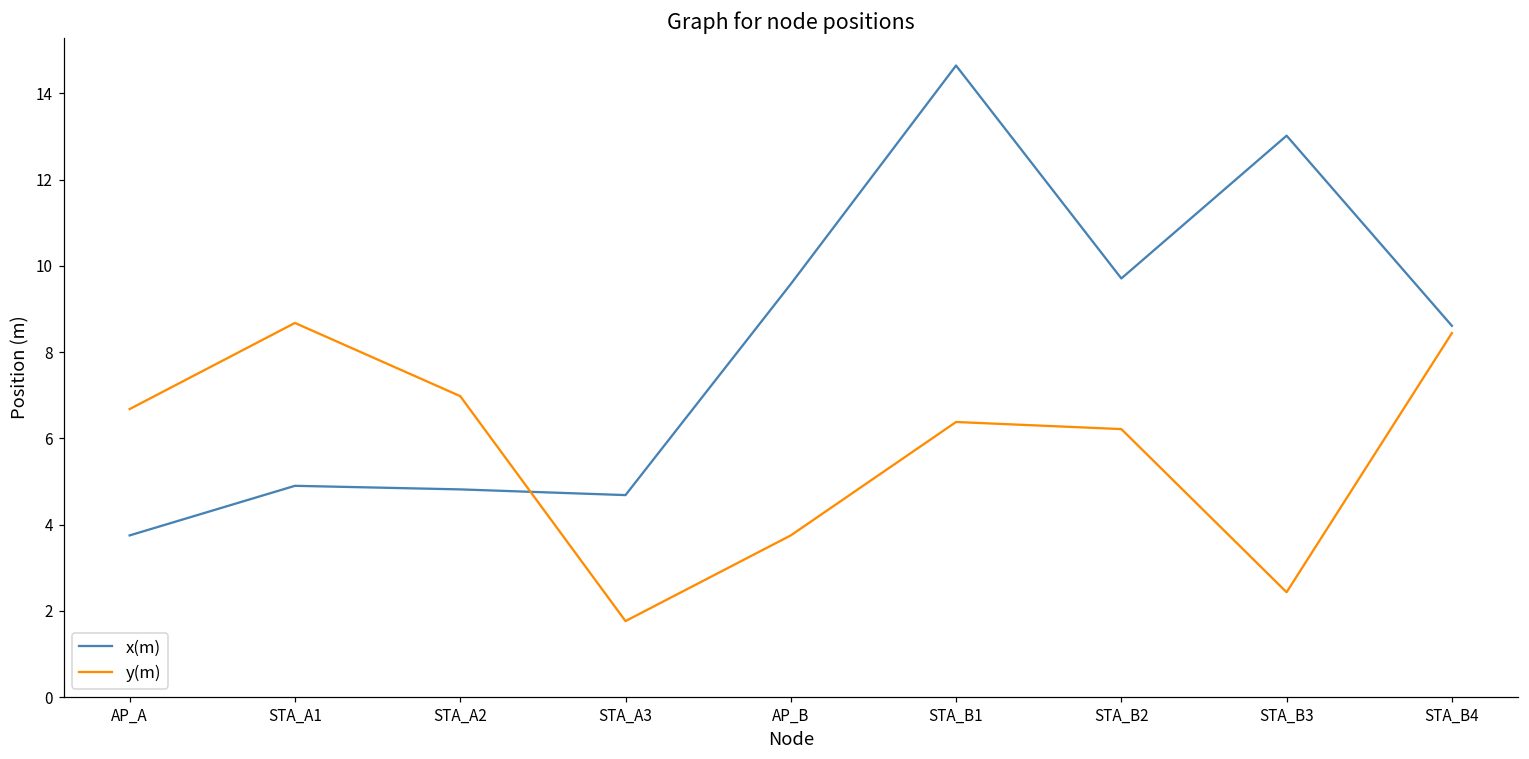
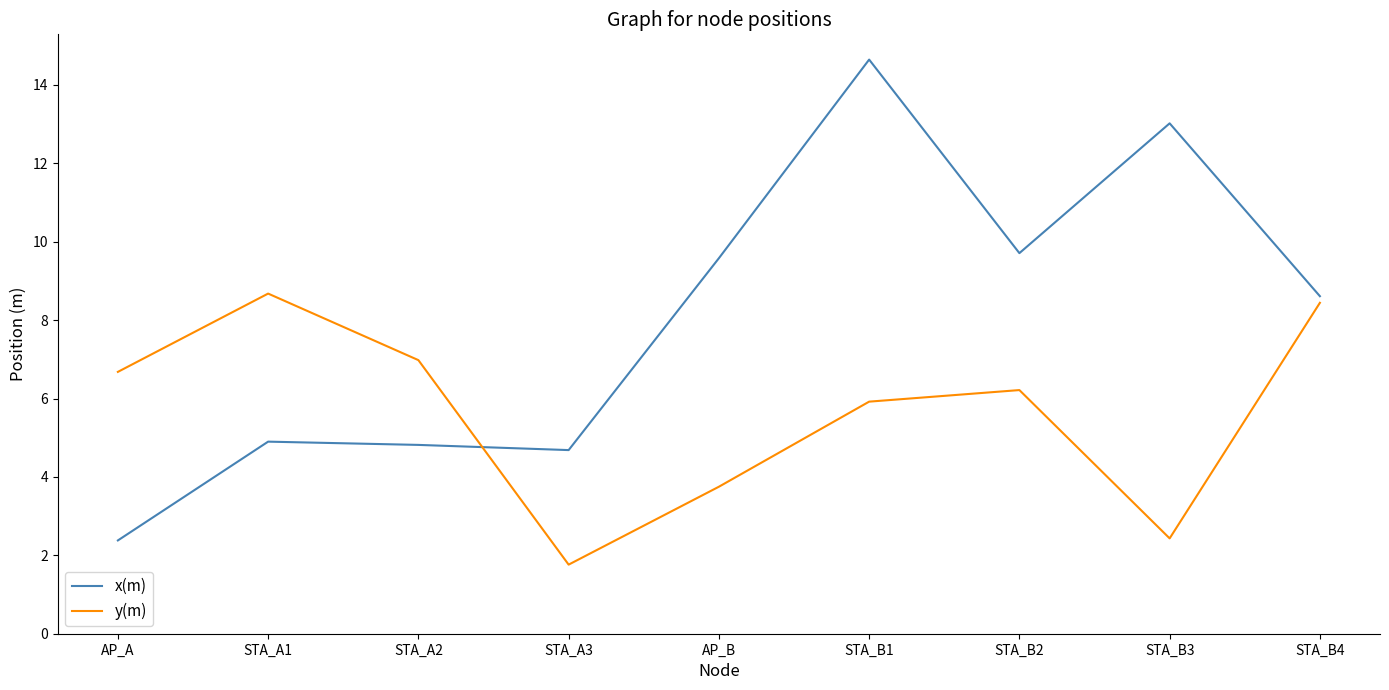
x(m), AP_A: 3.8 -> 2.4
y(m), STA_B1: 6.4 -> 5.9
